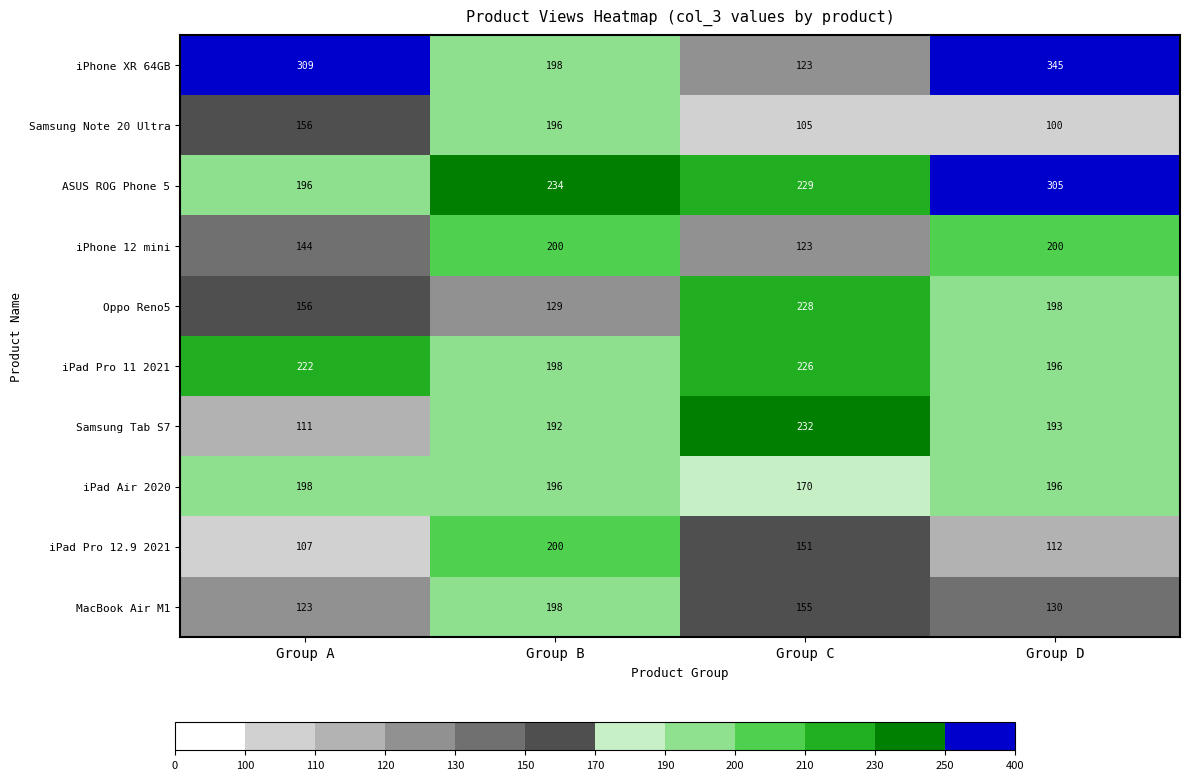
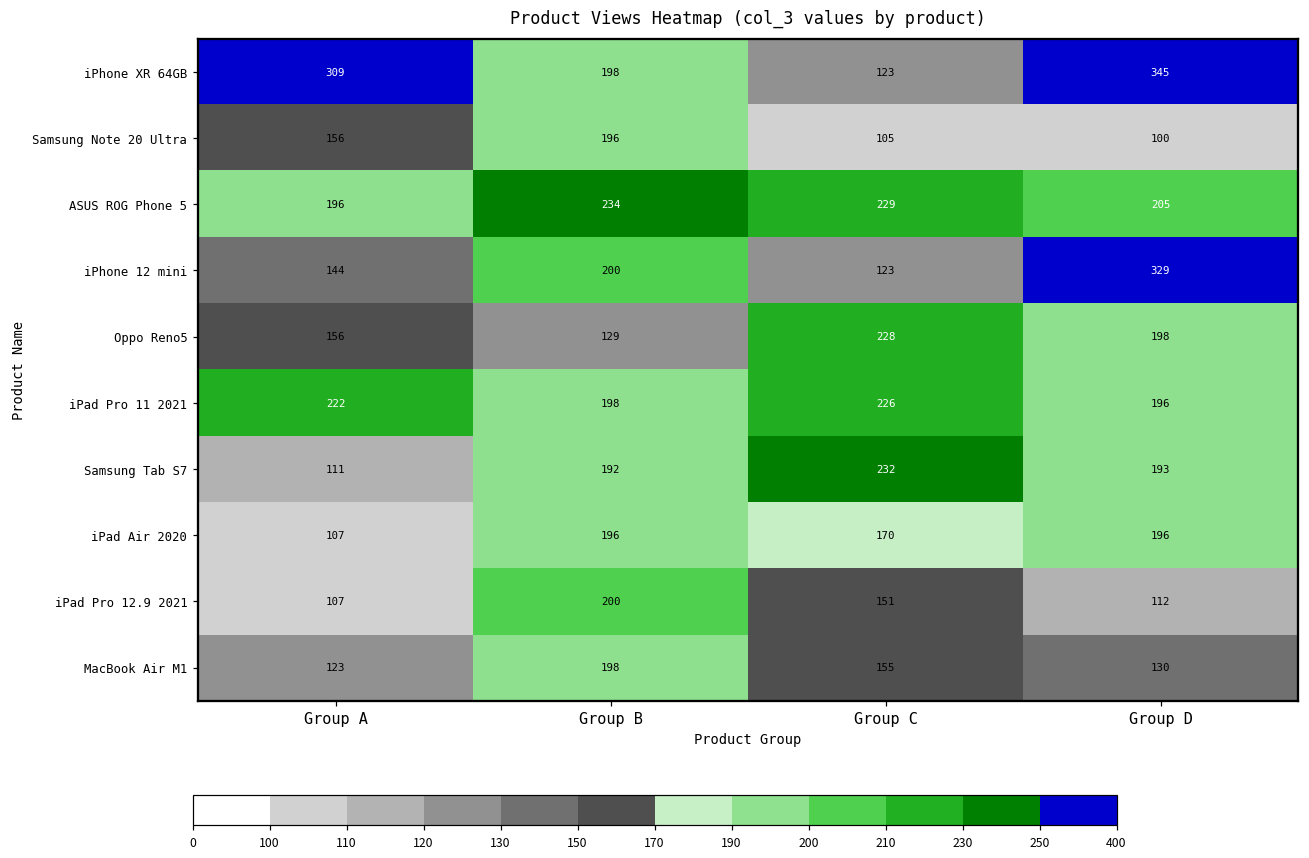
Product Views Heatmap (col_3 values by product), ASUS ROG Phone 5, Group D: 305 -> 205
Product Views Heatmap (col_3 values by product), iPhone 12 mini, Group D: 200 -> 329
Product Views Heatmap (col_3 values by product), iPad Air 2020, Group A: 198 -> 107
